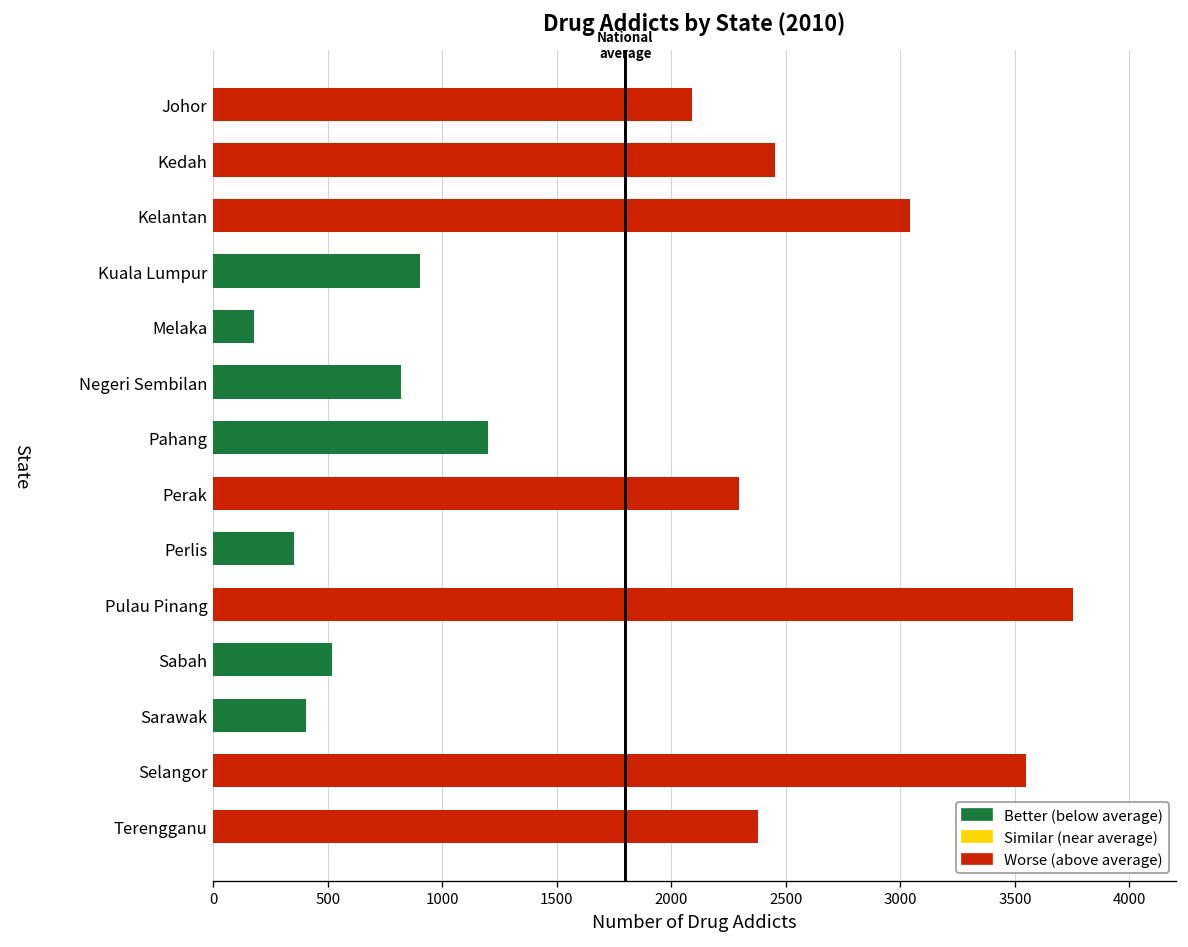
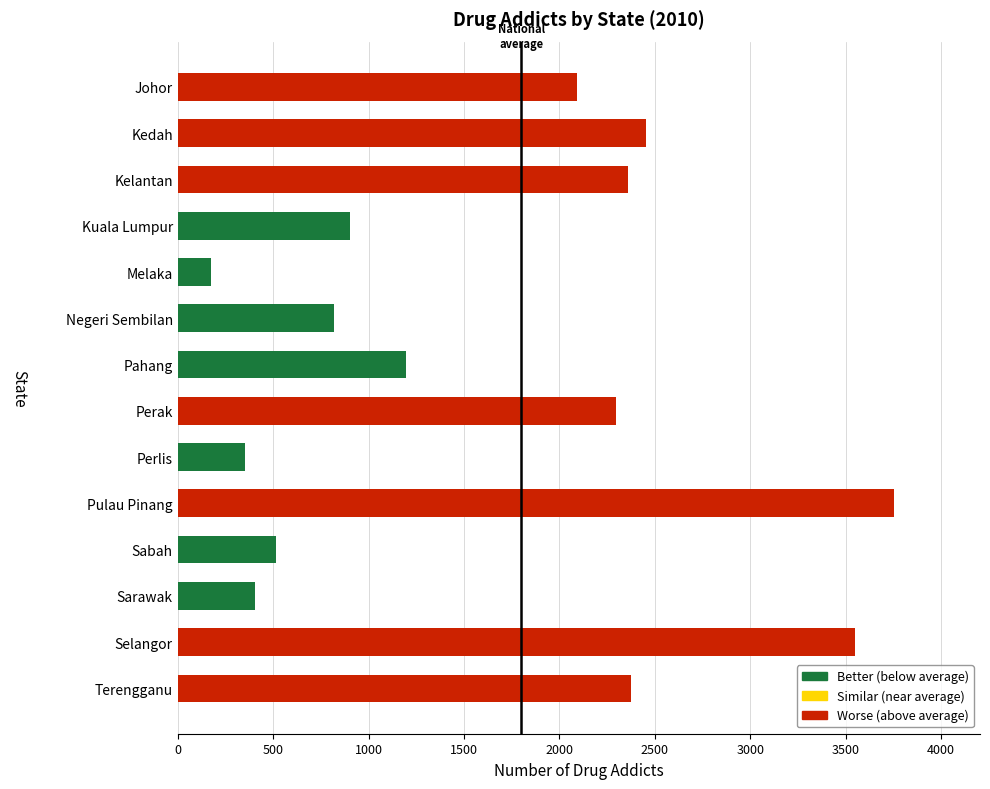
Kelantan: 3040 -> 2360
